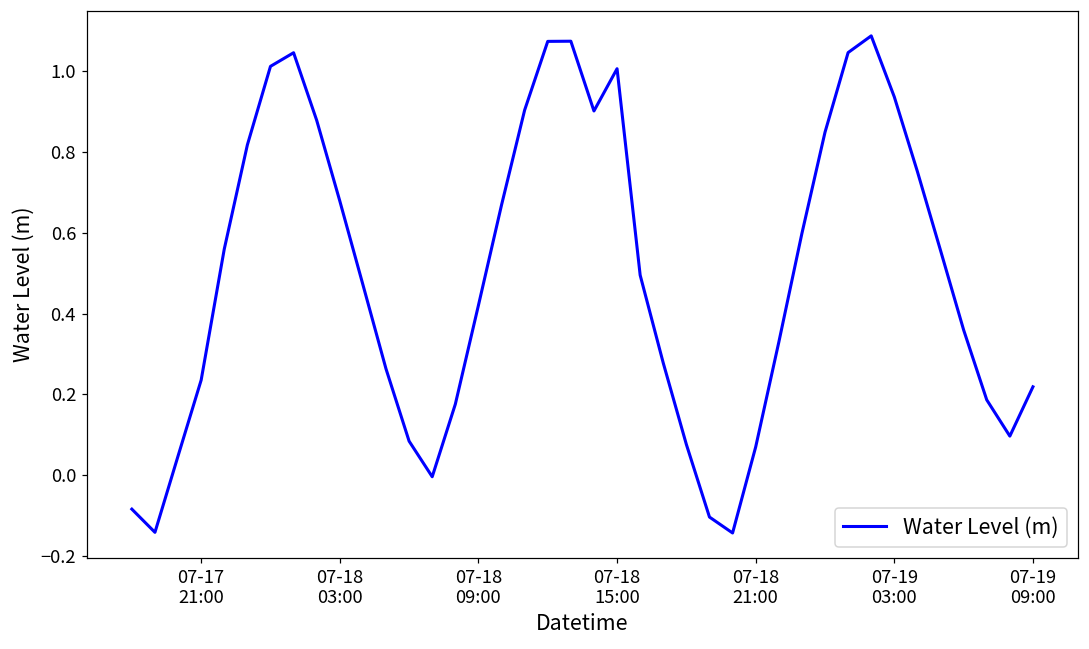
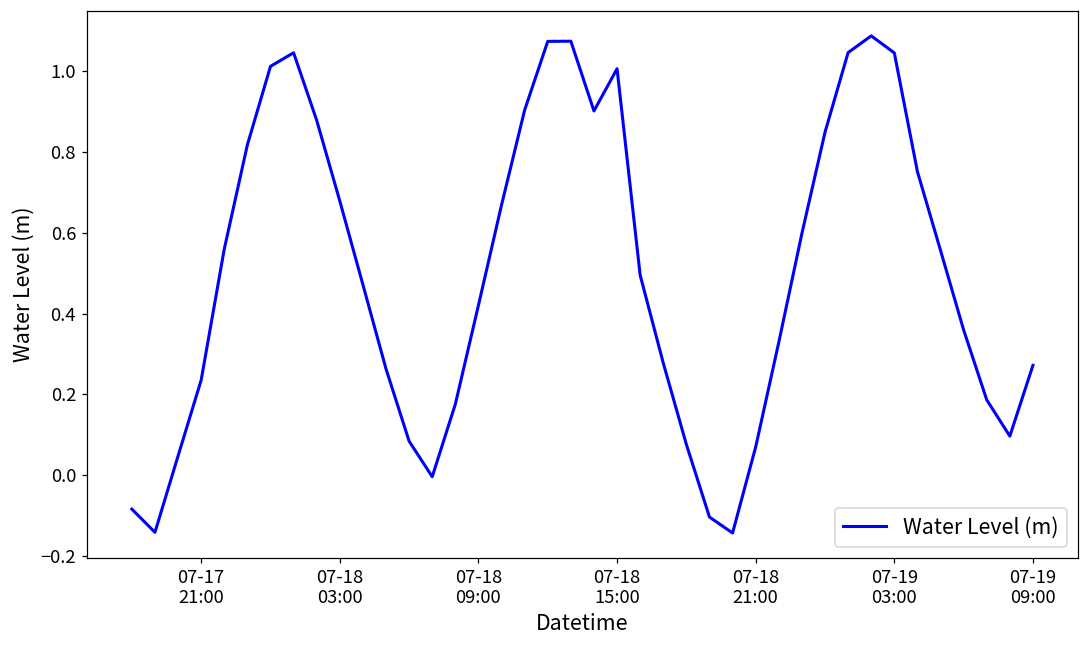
07-19 03:00: 0.94 -> 1.05
07-19 09:00: 0.22 -> 0.27
